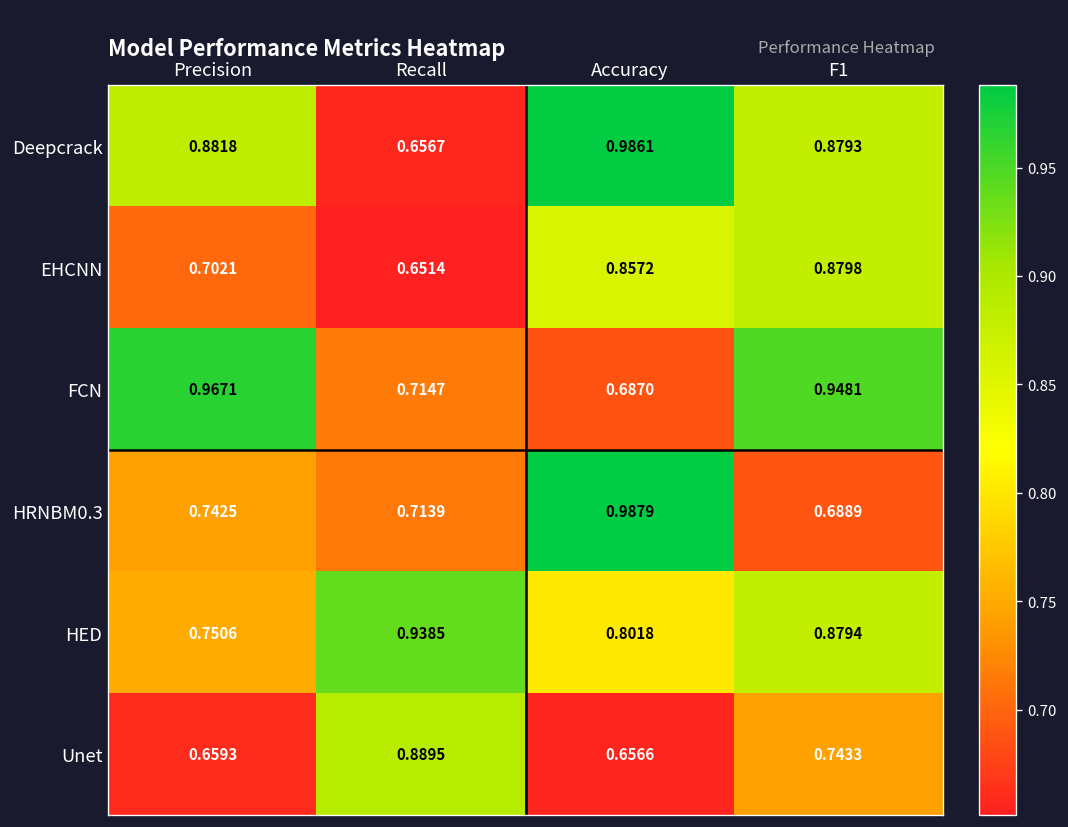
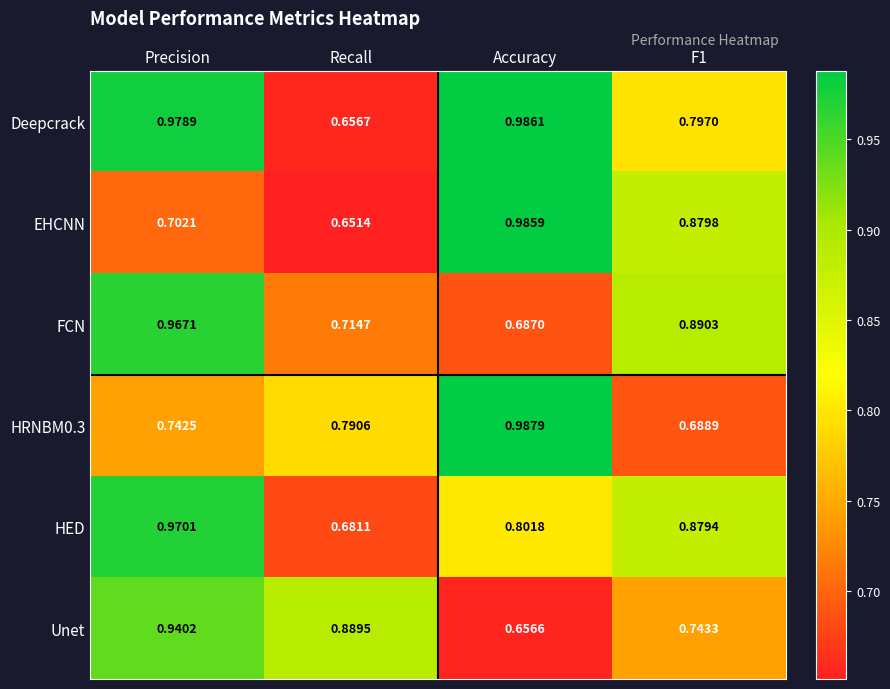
Deepcrack, Precision: 0.8818 -> 0.9789
Deepcrack, F1: 0.8793 -> 0.7970
EHCNN, Accuracy: 0.8572 -> 0.9859
FCN, F1: 0.9481 -> 0.8903
HRNBM0.3, Recall: 0.7139 -> 0.7906
HED, Precision: 0.7506 -> 0.9701
HED, Recall: 0.9385 -> 0.6811
Unet, Precision: 0.6593 -> 0.9402
